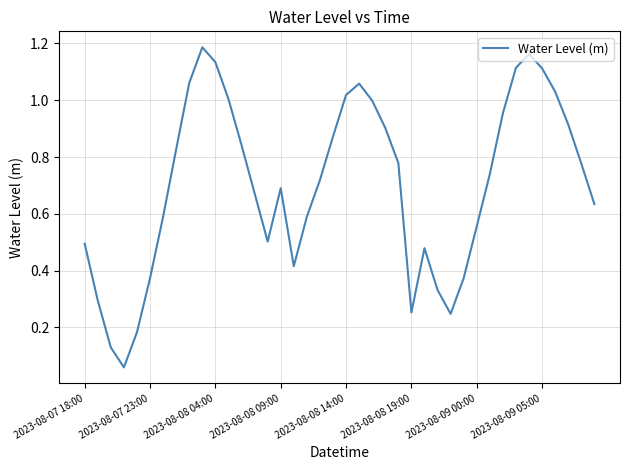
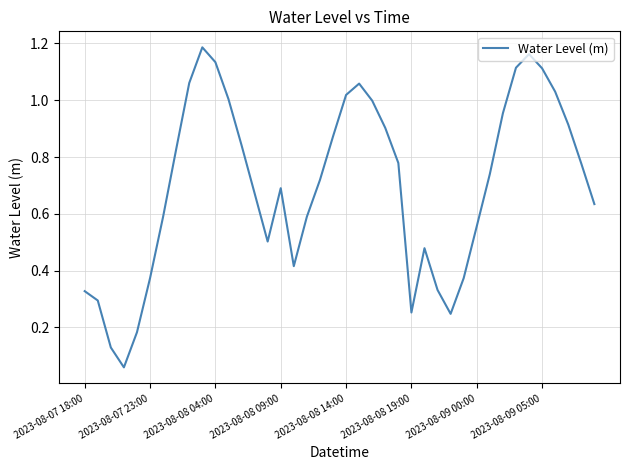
2023-08-07 18:00: 0.49 -> 0.33
